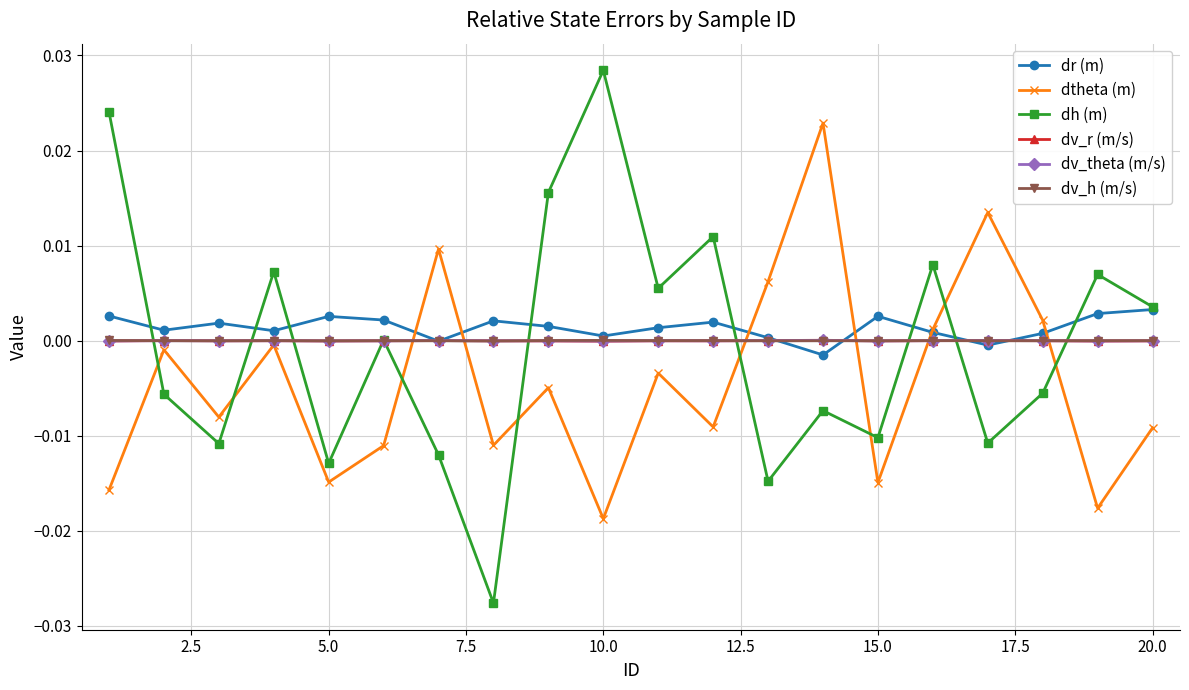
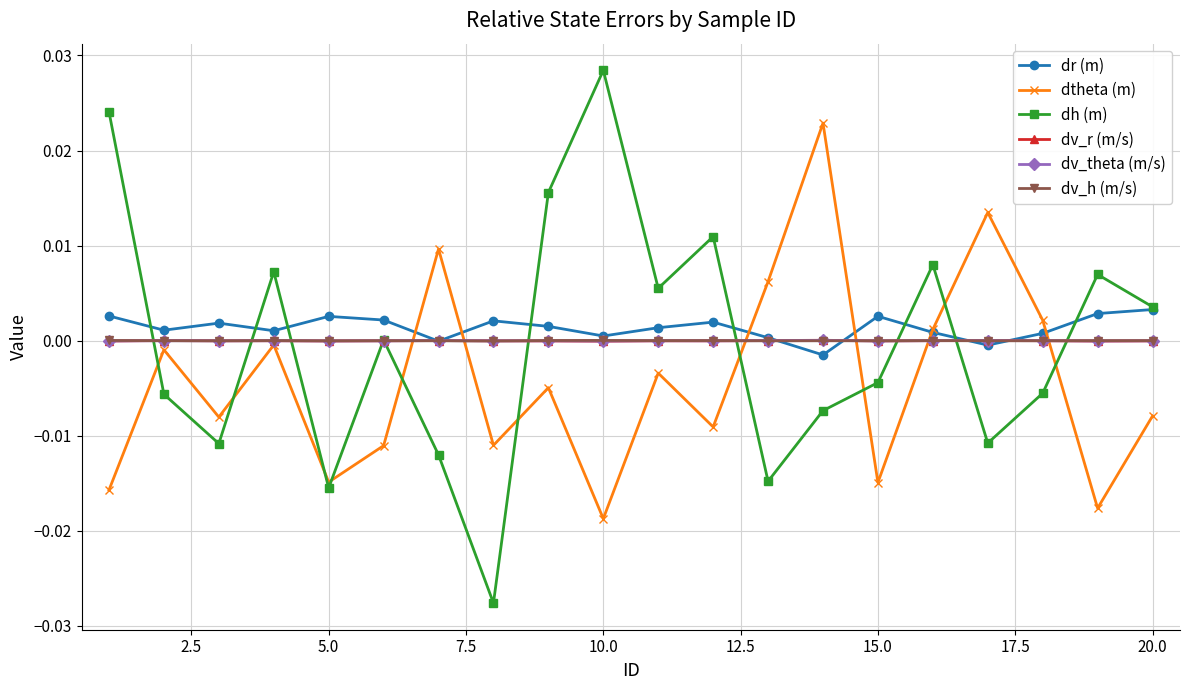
dh (m), 5.0: -0.013 -> -0.015
dh (m), 15.0: -0.010 -> -0.004
dtheta (m), 20.0: -0.009 -> -0.008
